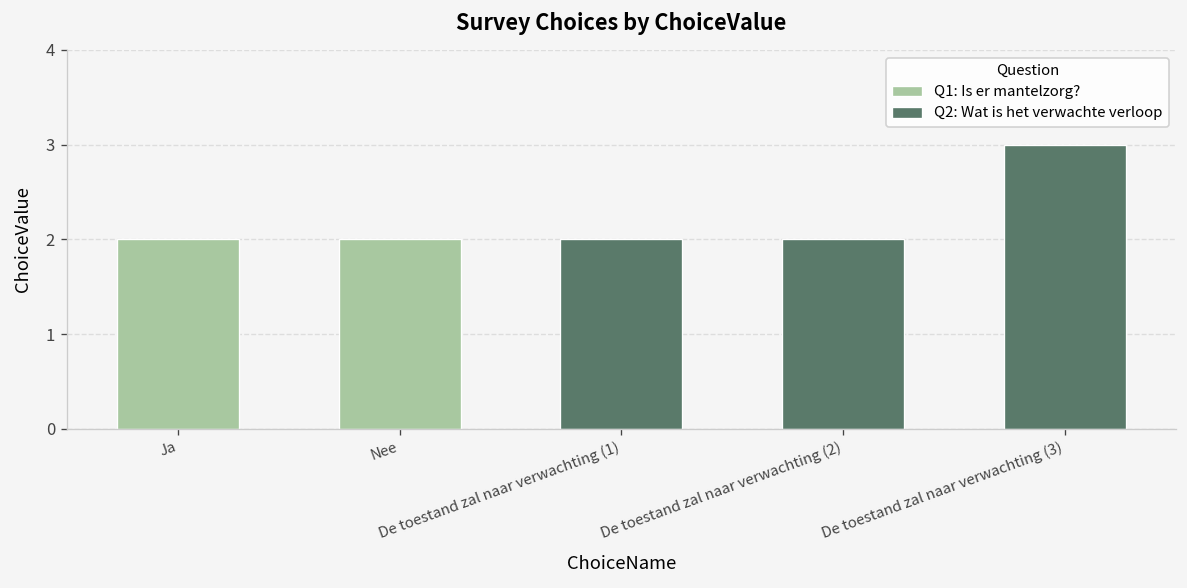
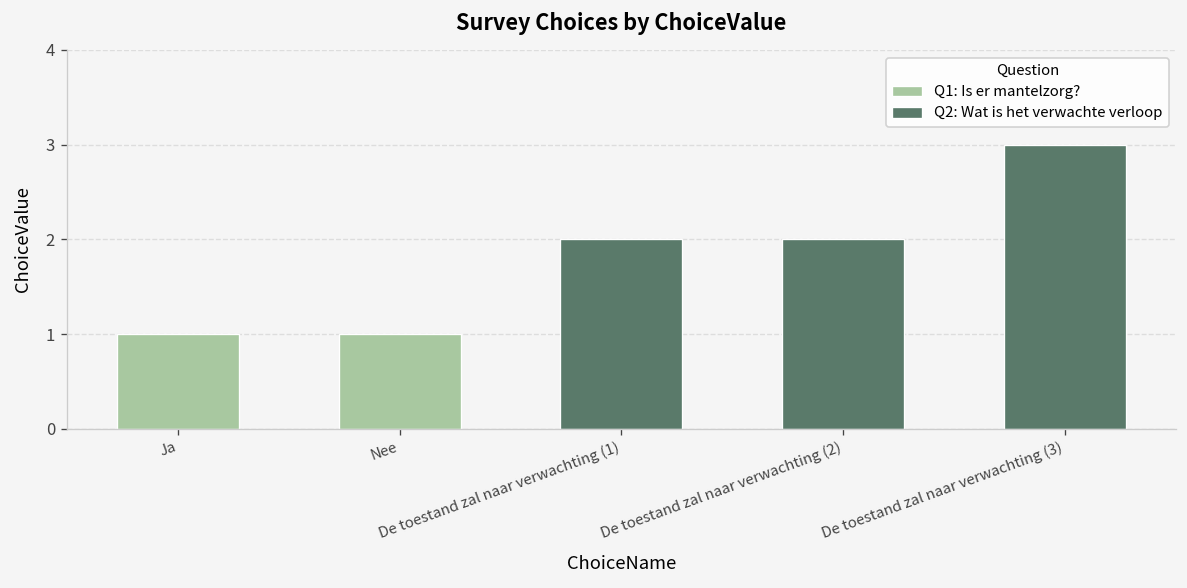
Q1: Is er mantelzorg?, Ja: 2 -> 1
Q1: Is er mantelzorg?, Nee: 2 -> 1
